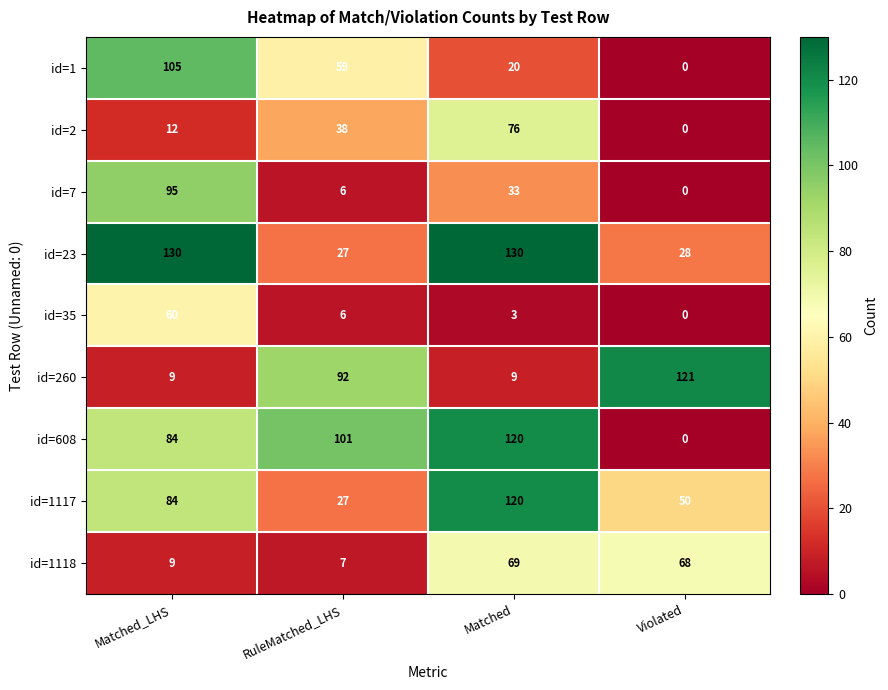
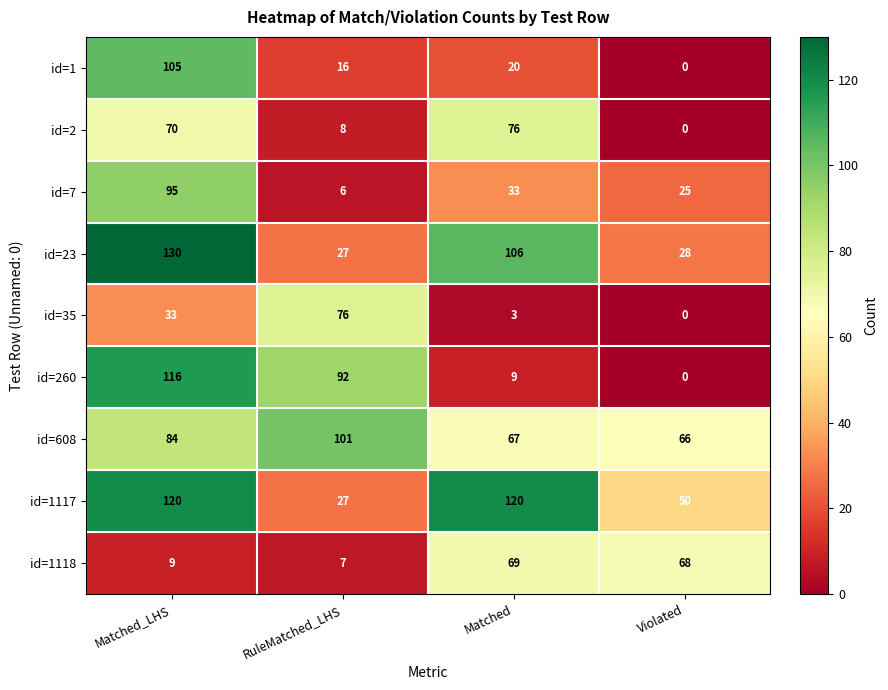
id=1, RuleMatched_LHS: 59 -> 16
id=2, Matched_LHS: 12 -> 70
id=2, RuleMatched_LHS: 38 -> 8
id=7, Violated: 0 -> 25
id=23, Matched: 130 -> 106
id=35, Matched_LHS: 60 -> 33
id=35, RuleMatched_LHS: 6 -> 76
id=260, Matched_LHS: 9 -> 116
id=260, Violated: 121 -> 0
id=608, Matched: 120 -> 67
id=608, Violated: 0 -> 66
id=1117, Matched_LHS: 84 -> 120
